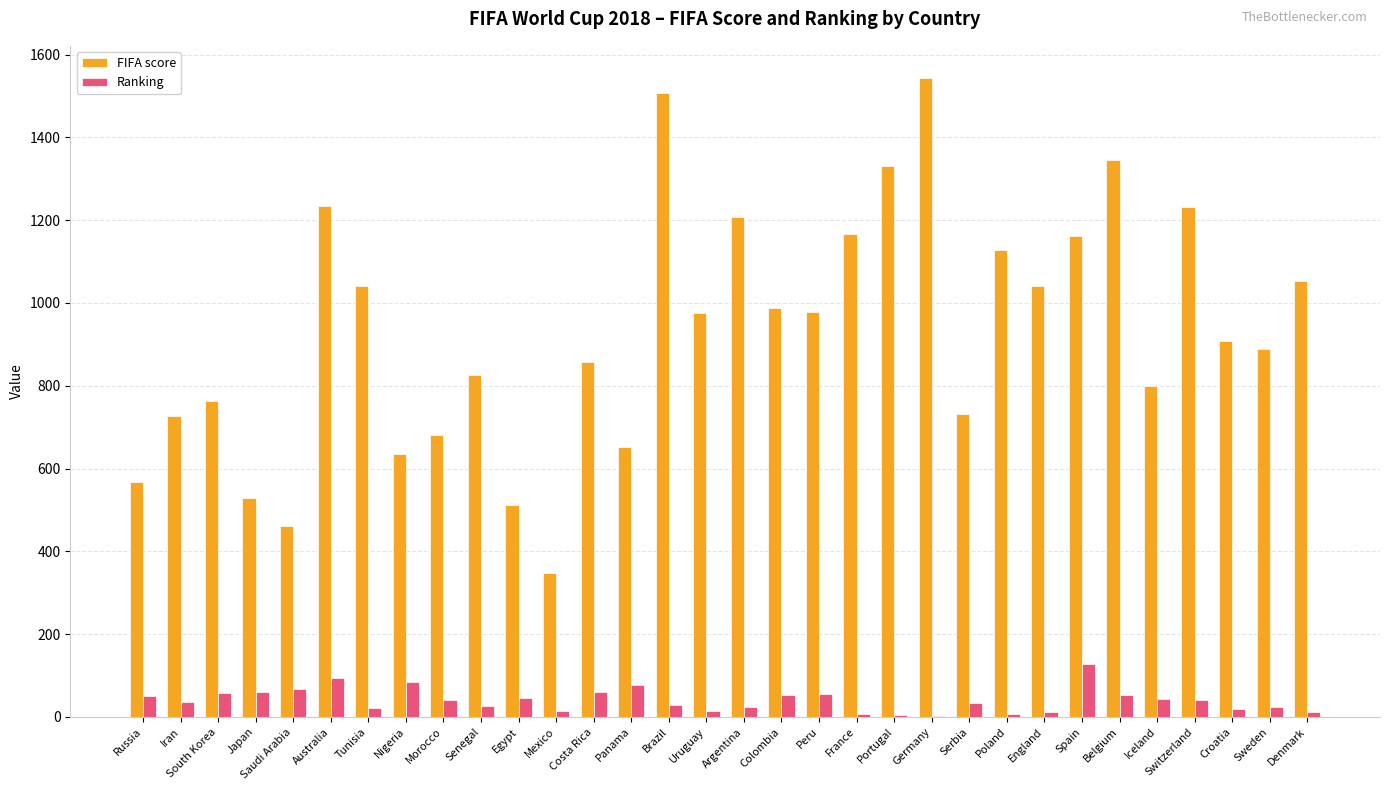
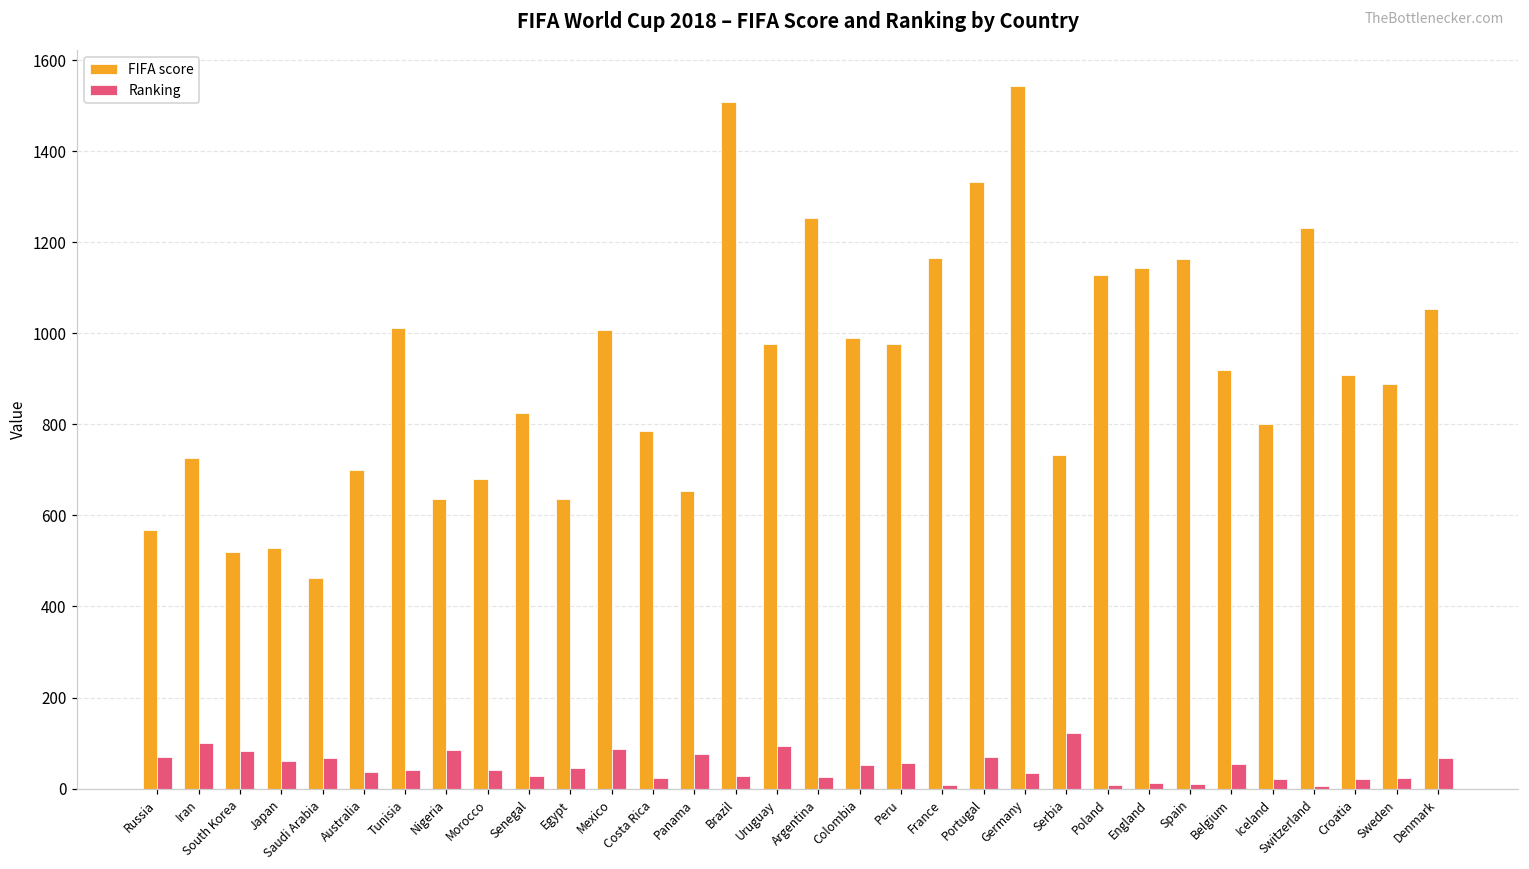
Ranking, Russia: 50 -> 70
Ranking, Iran: 40 -> 100
FIFA score, South Korea: 760 -> 520
Ranking, South Korea: 60 -> 80
FIFA score, Australia: 1240 -> 700
Ranking, Australia: 90 -> 40
FIFA score, Tunisia: 1040 -> 1010
Ranking, Tunisia: 20 -> 40
FIFA score, Egypt: 510 -> 640
FIFA score, Mexico: 350 -> 1010
Ranking, Mexico: 20 -> 90
FIFA score, Costa Rica: 860 -> 790
Ranking, Costa Rica: 60 -> 20
Ranking, Uruguay: 10 -> 90
FIFA score, Argentina: 1210 -> 1250
Ranking, Portugal: 0 -> 70
Ranking, Germany: 0 -> 30
Ranking, Serbia: 30 -> 120
FIFA score, England: 1040 -> 1140
Ranking, Spain: 130 -> 10
FIFA score, Belgium: 1350 -> 920
Ranking, Iceland: 40 -> 20
Ranking, Switzerland: 40 -> 10
Ranking, Denmark: 10 -> 70
